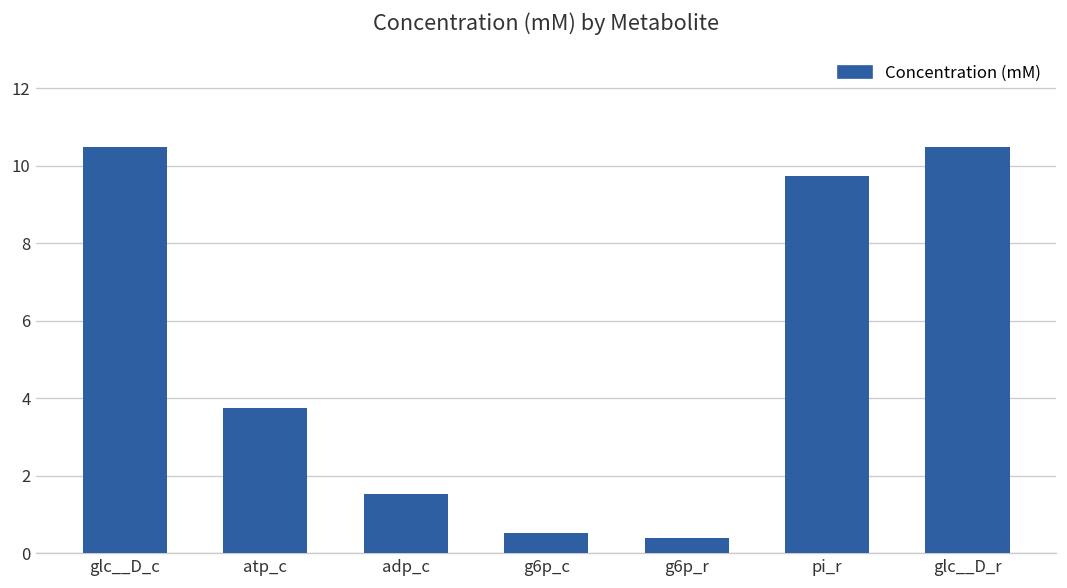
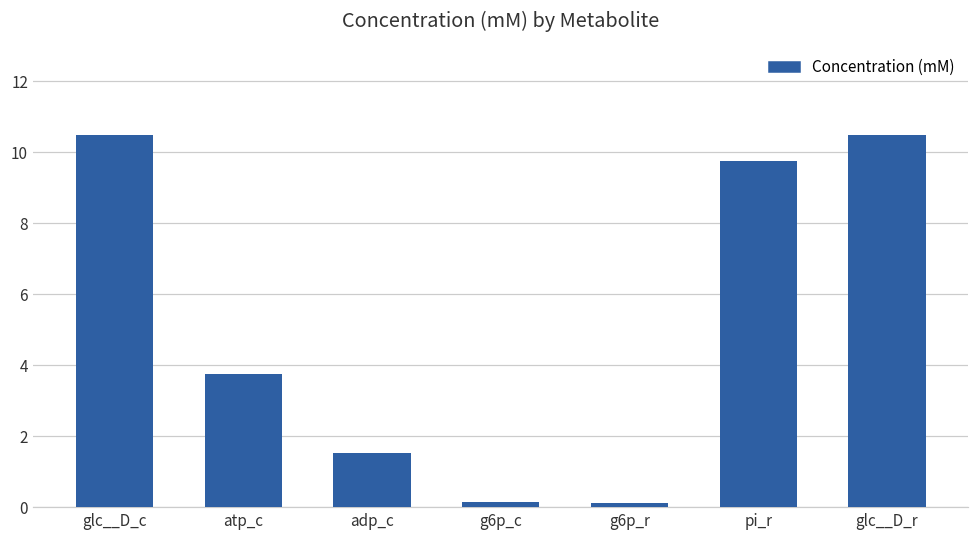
g6p_c: 0.5 -> 0.1
g6p_r: 0.4 -> 0.1
